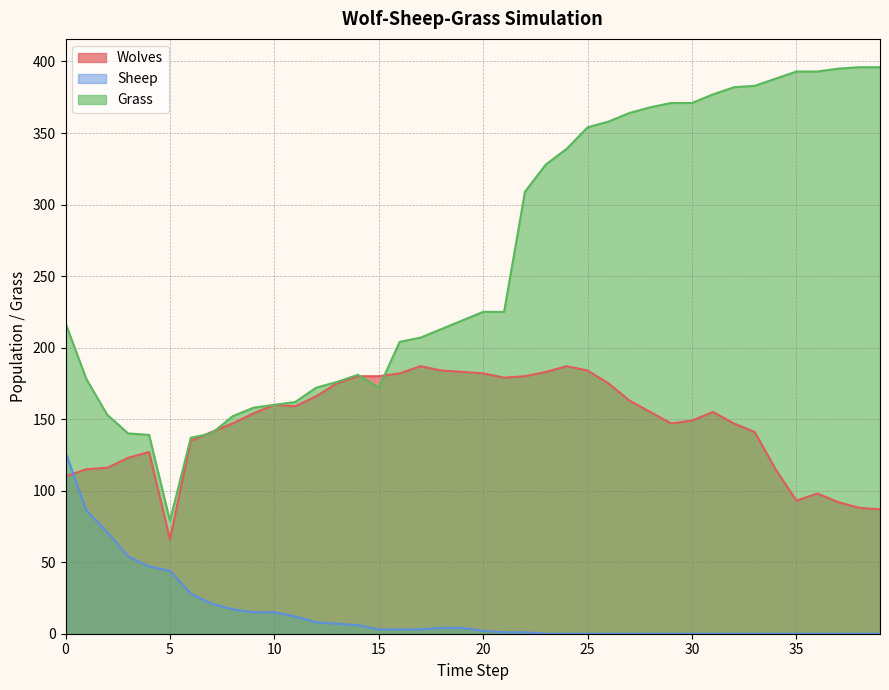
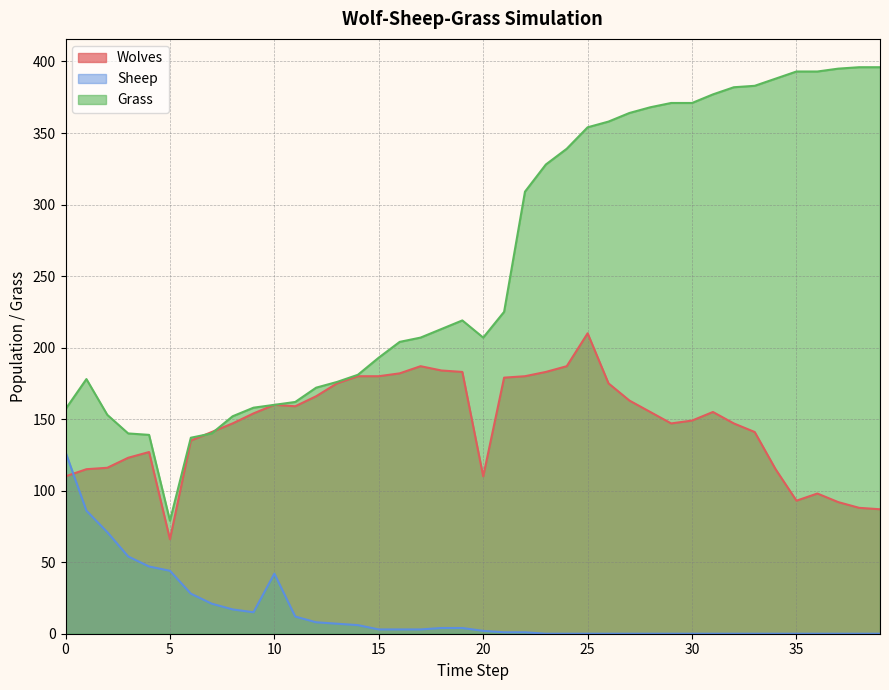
Grass, 0: 217 -> 157
Sheep, 10: 15 -> 42
Grass, 15: 172 -> 193
Wolves, 20: 182 -> 110
Grass, 20: 225 -> 207
Wolves, 25: 184 -> 210
